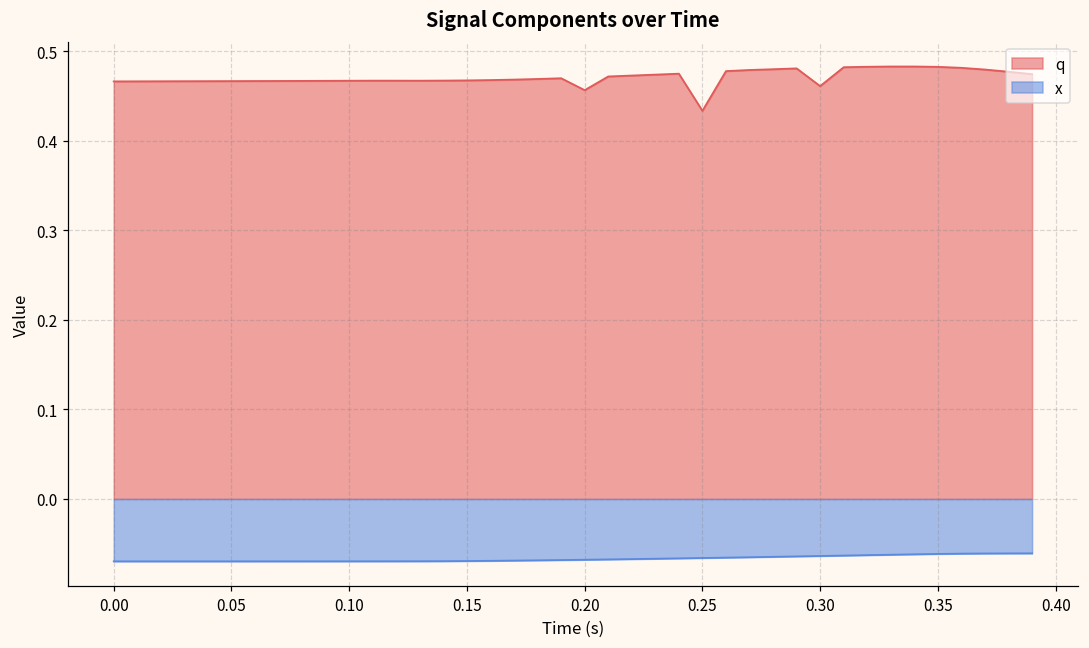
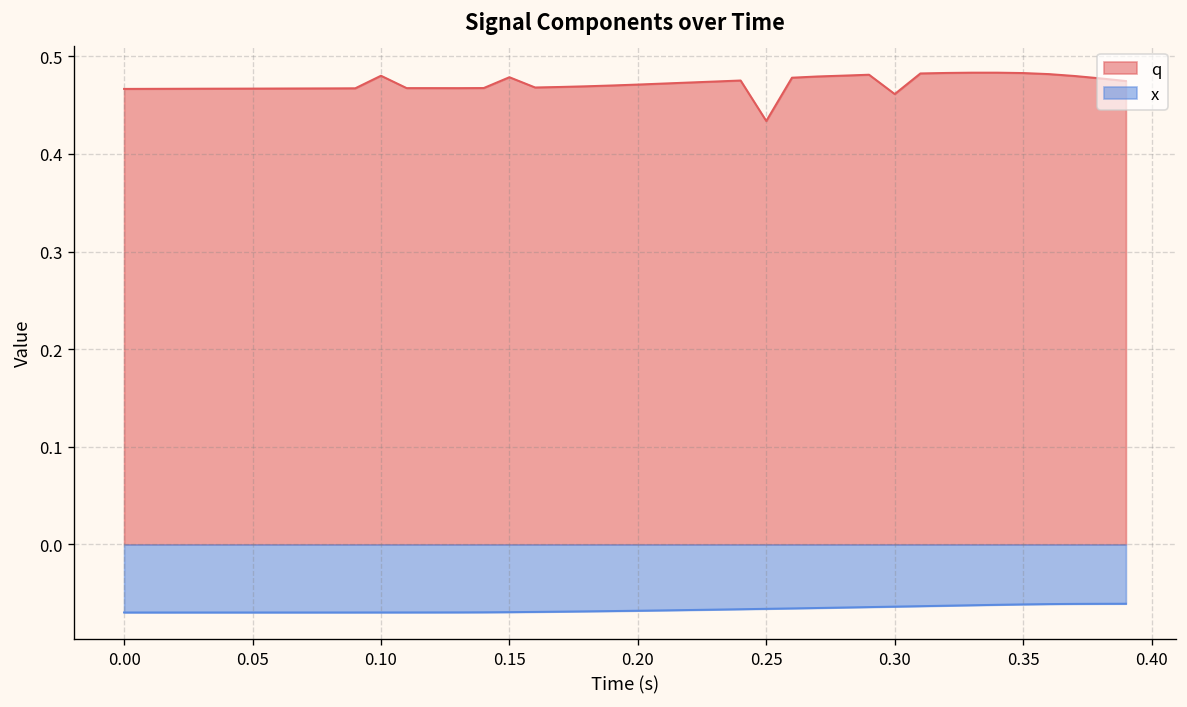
q, 0.10: 0.47 -> 0.48
q, 0.15: 0.47 -> 0.48
q, 0.20: 0.46 -> 0.47
